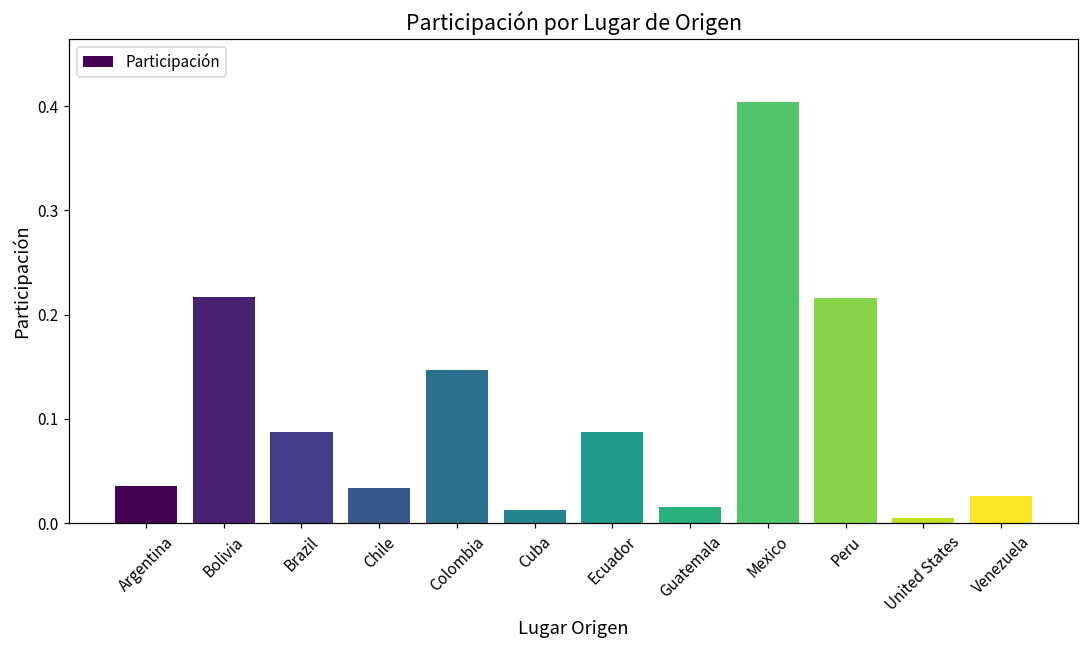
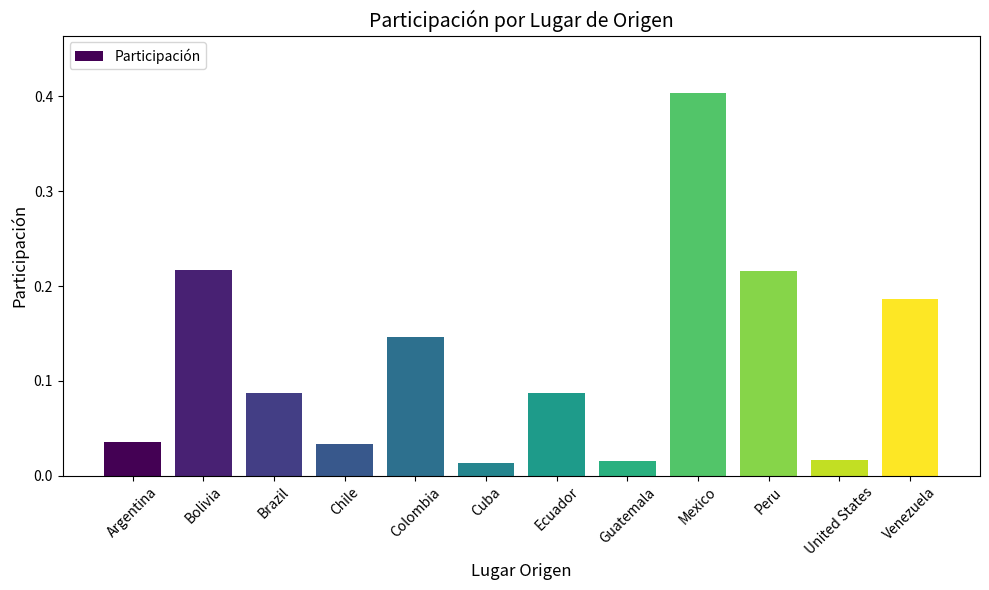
United States: 0.01 -> 0.02
Venezuela: 0.03 -> 0.19
